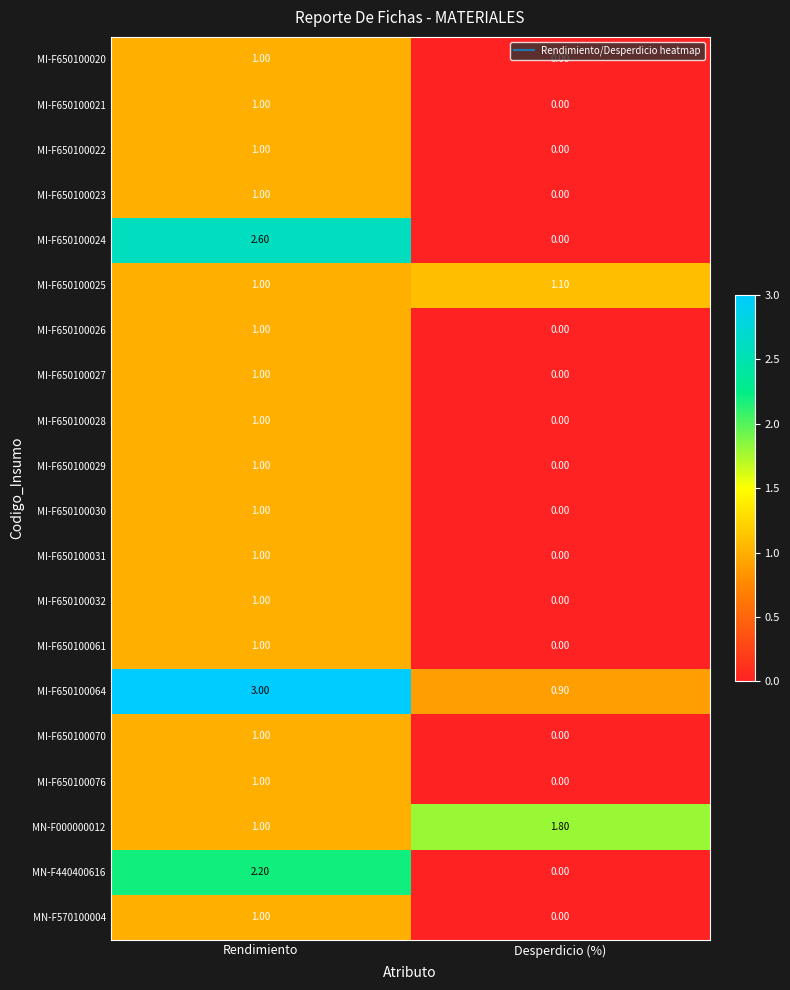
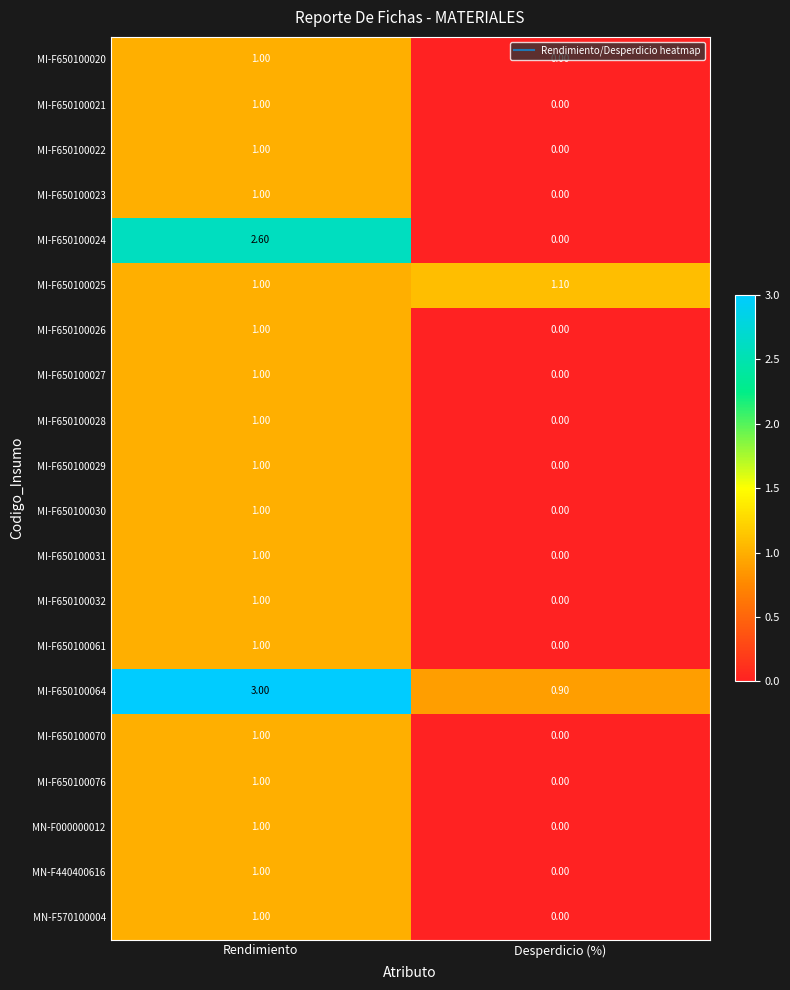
MN-F000000012, Desperdicio (%): 1.80 -> 0.00
MN-F440400616, Rendimiento: 2.20 -> 1.00
